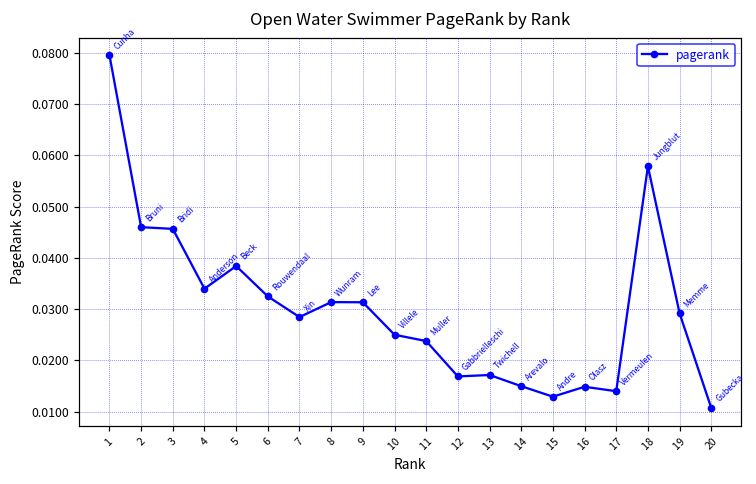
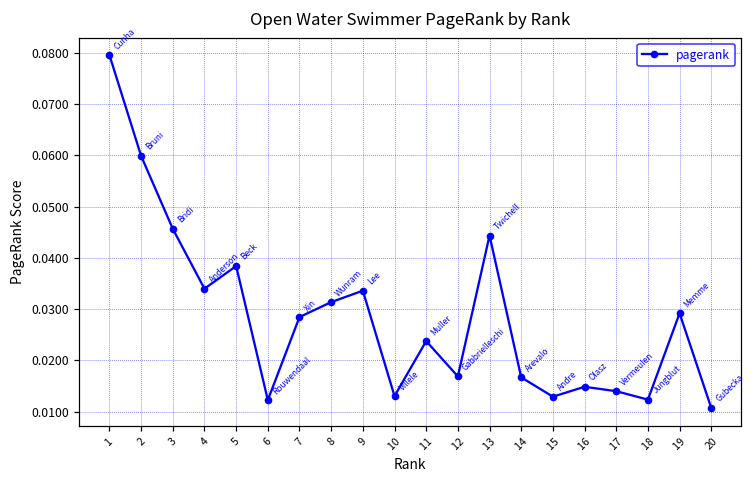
2: 0.046 -> 0.060
6: 0.032 -> 0.012
9: 0.031 -> 0.034
10: 0.025 -> 0.013
13: 0.017 -> 0.044
14: 0.015 -> 0.017
18: 0.058 -> 0.012
